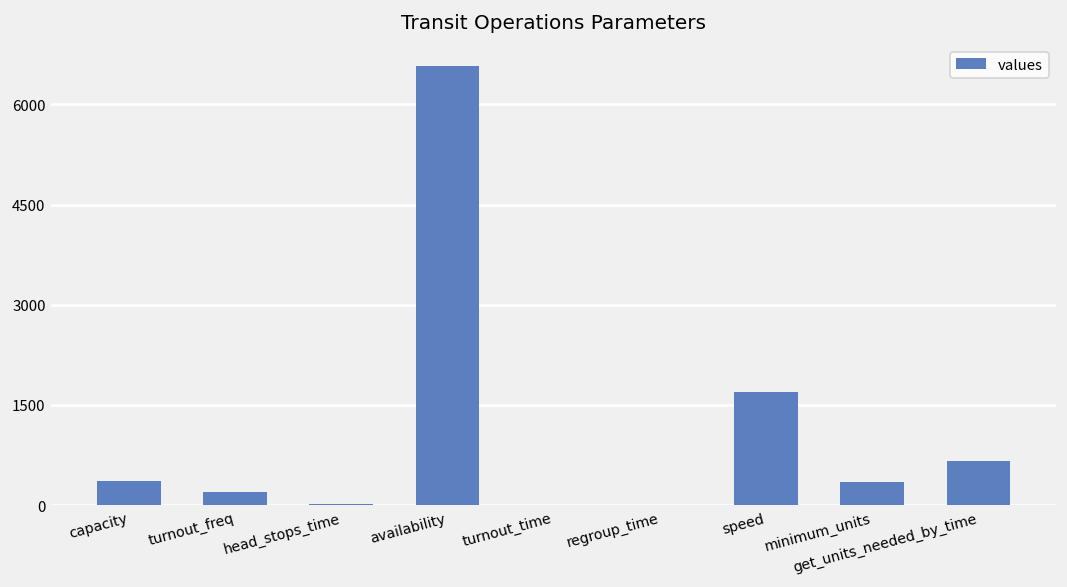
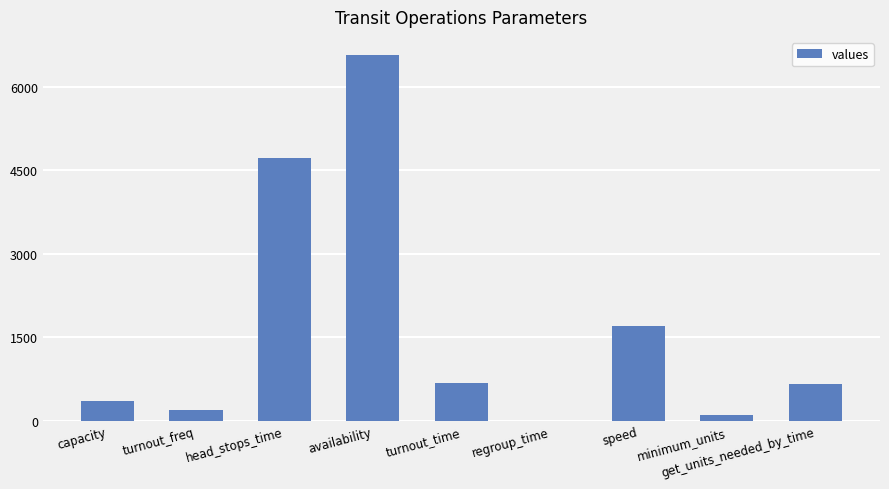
head_stops_time: 0 -> 4700
turnout_time: 0 -> 700
minimum_units: 300 -> 100
